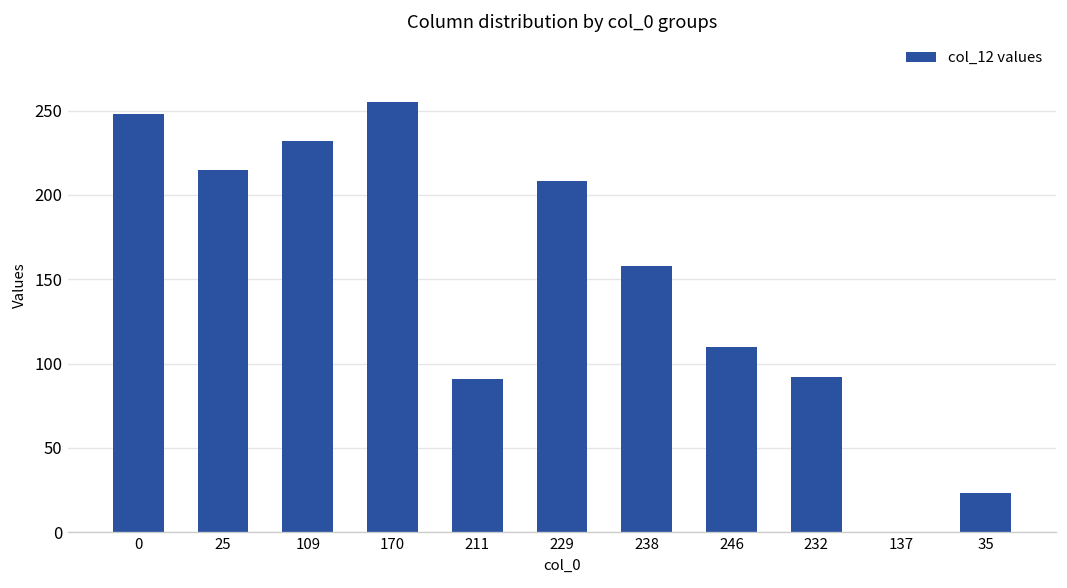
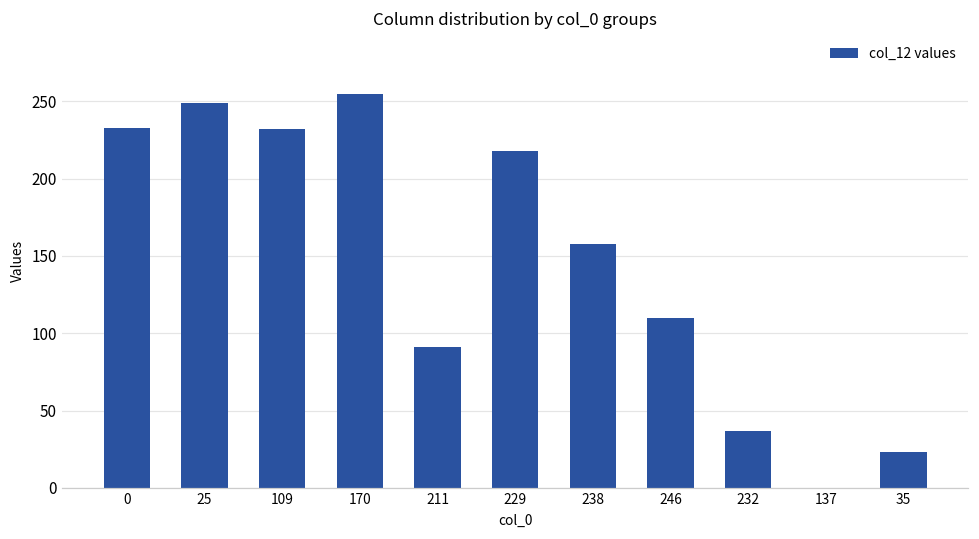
0: 248 -> 233
25: 215 -> 249
229: 208 -> 218
232: 92 -> 37
